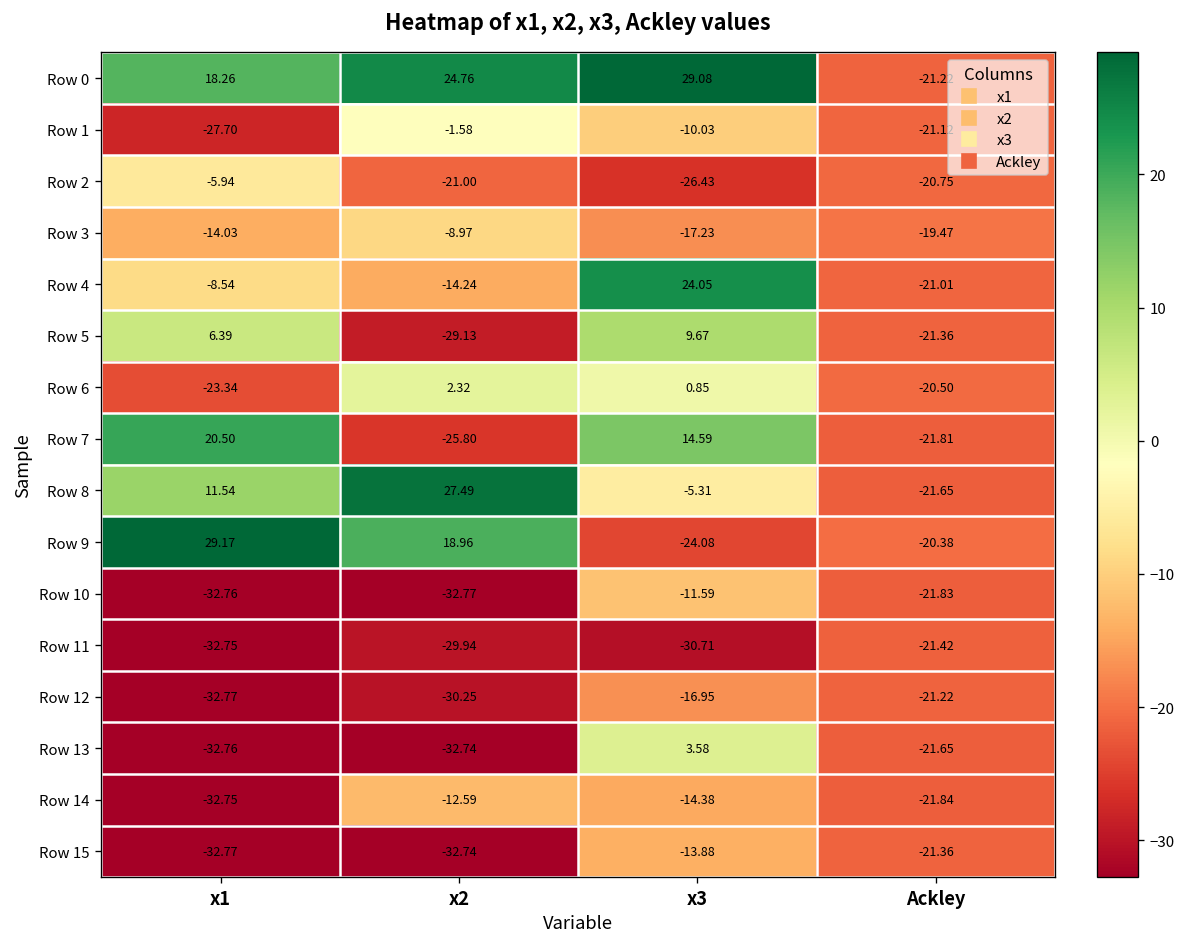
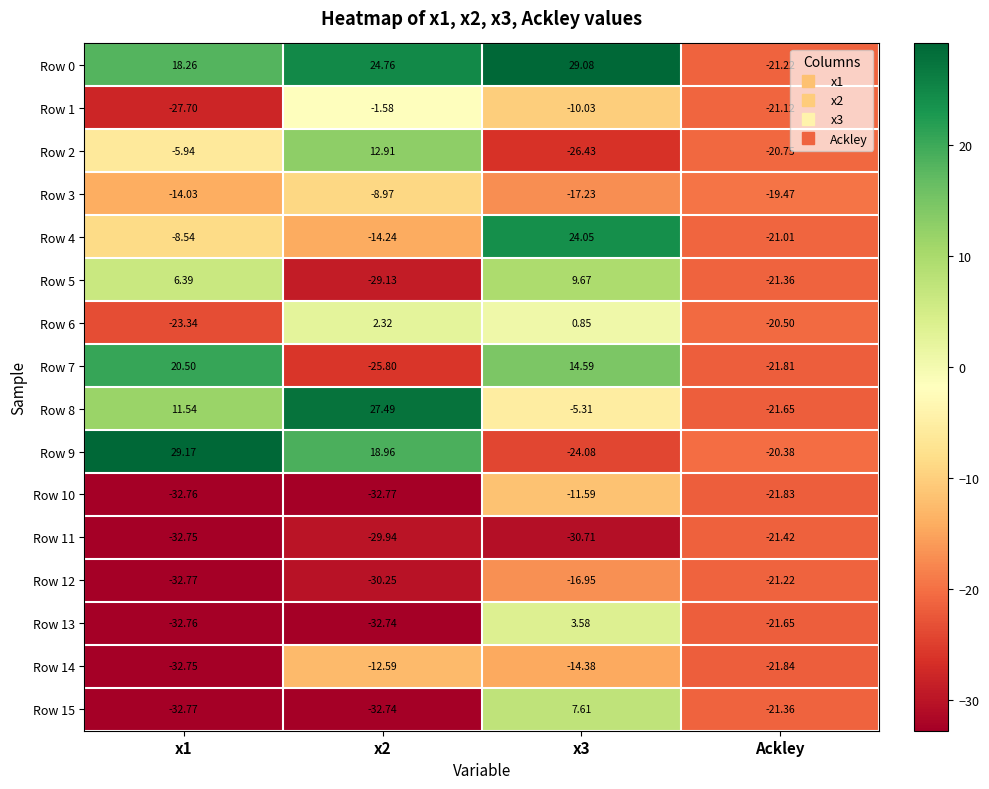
Row 2, x2: -21.00 -> 12.91
Row 15, x3: -13.88 -> 7.61
